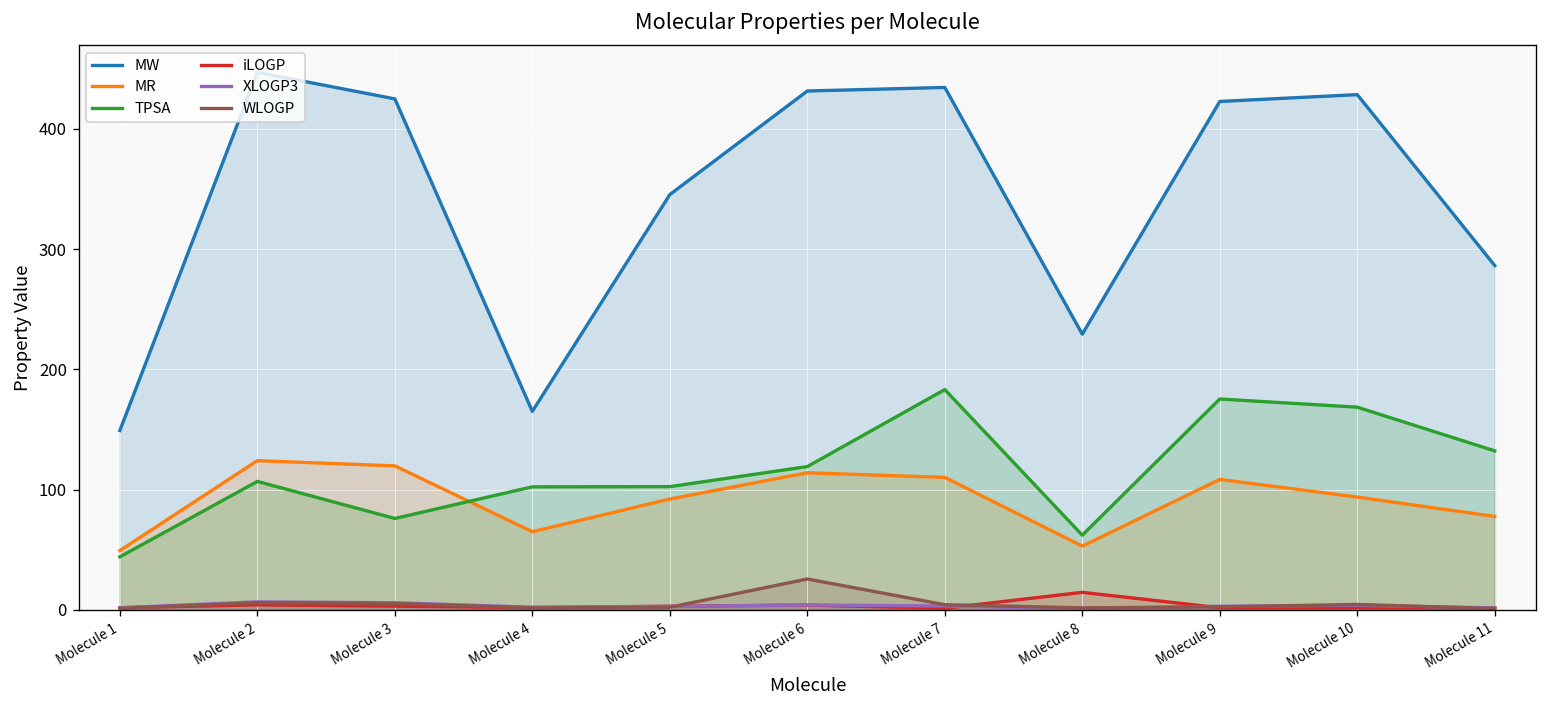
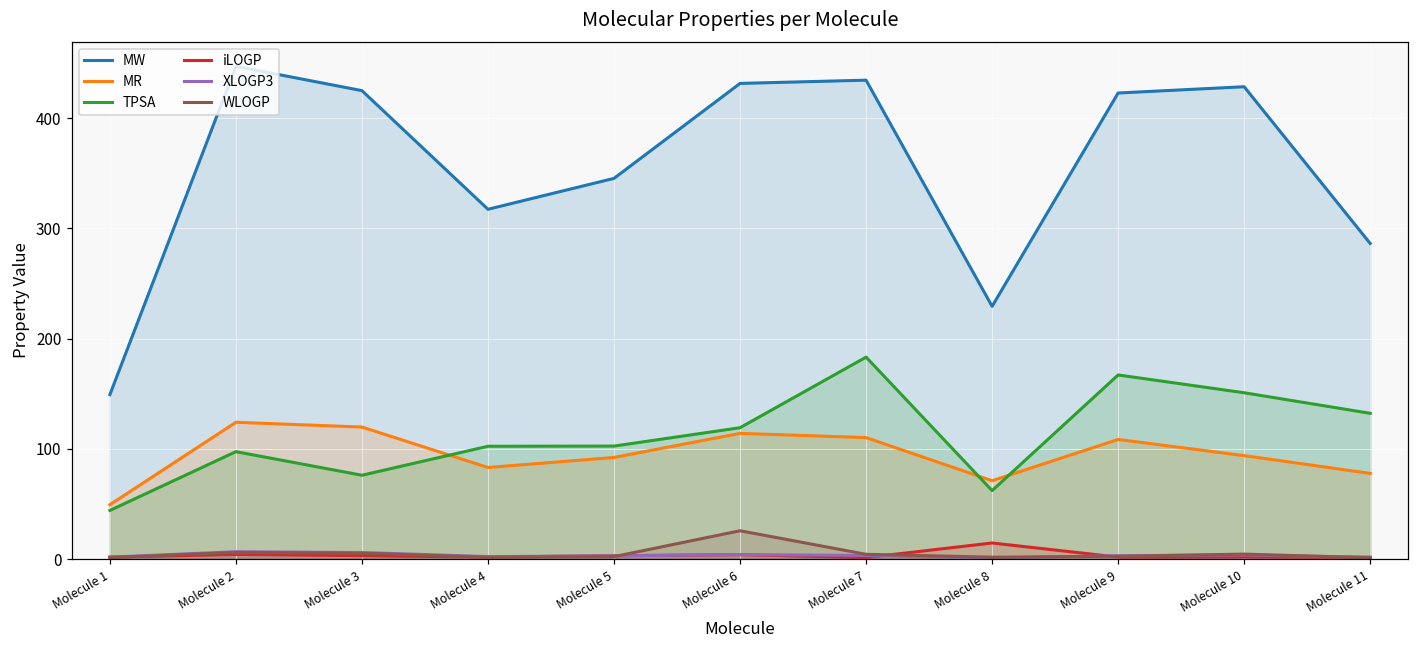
TPSA, Molecule 2: 107 -> 97
MW, Molecule 4: 165 -> 317
MR, Molecule 4: 65 -> 83
MR, Molecule 8: 53 -> 71
TPSA, Molecule 9: 175 -> 167
TPSA, Molecule 10: 169 -> 151
